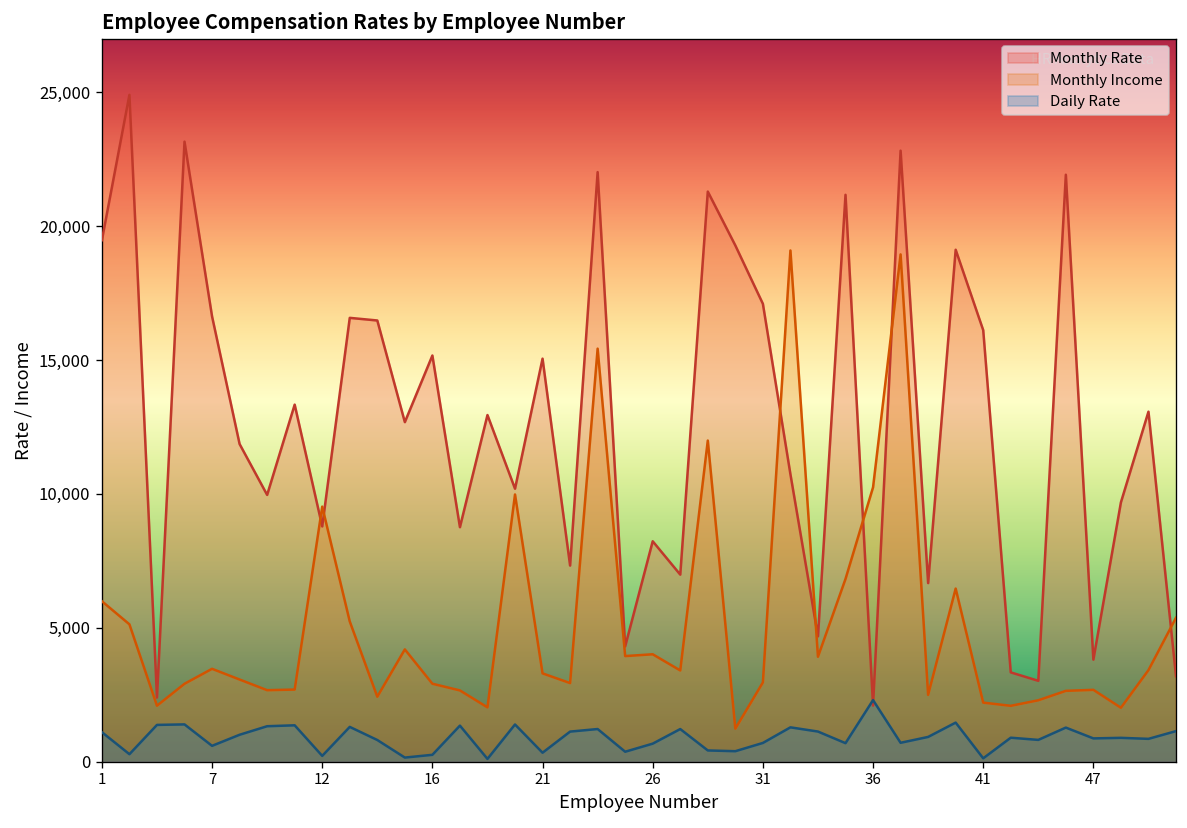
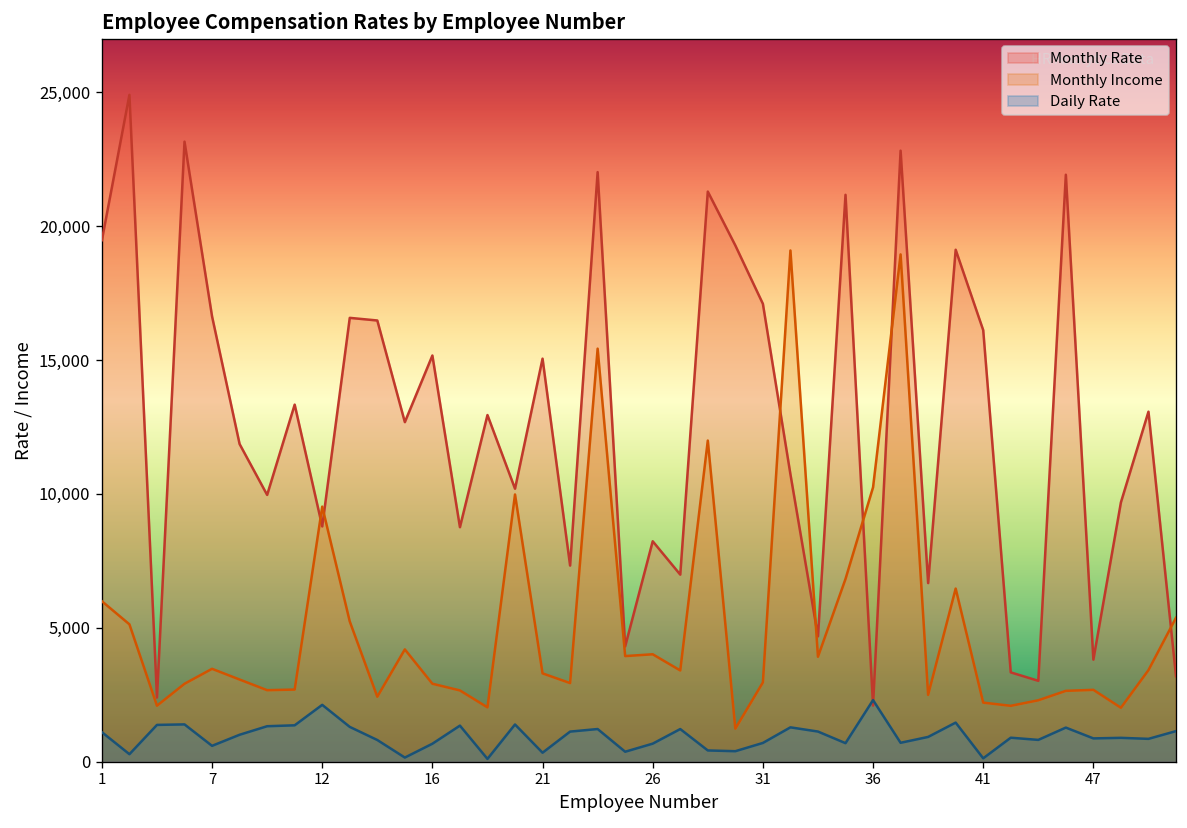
Daily Rate, 12: 200 -> 2,100
Daily Rate, 16: 300 -> 700
